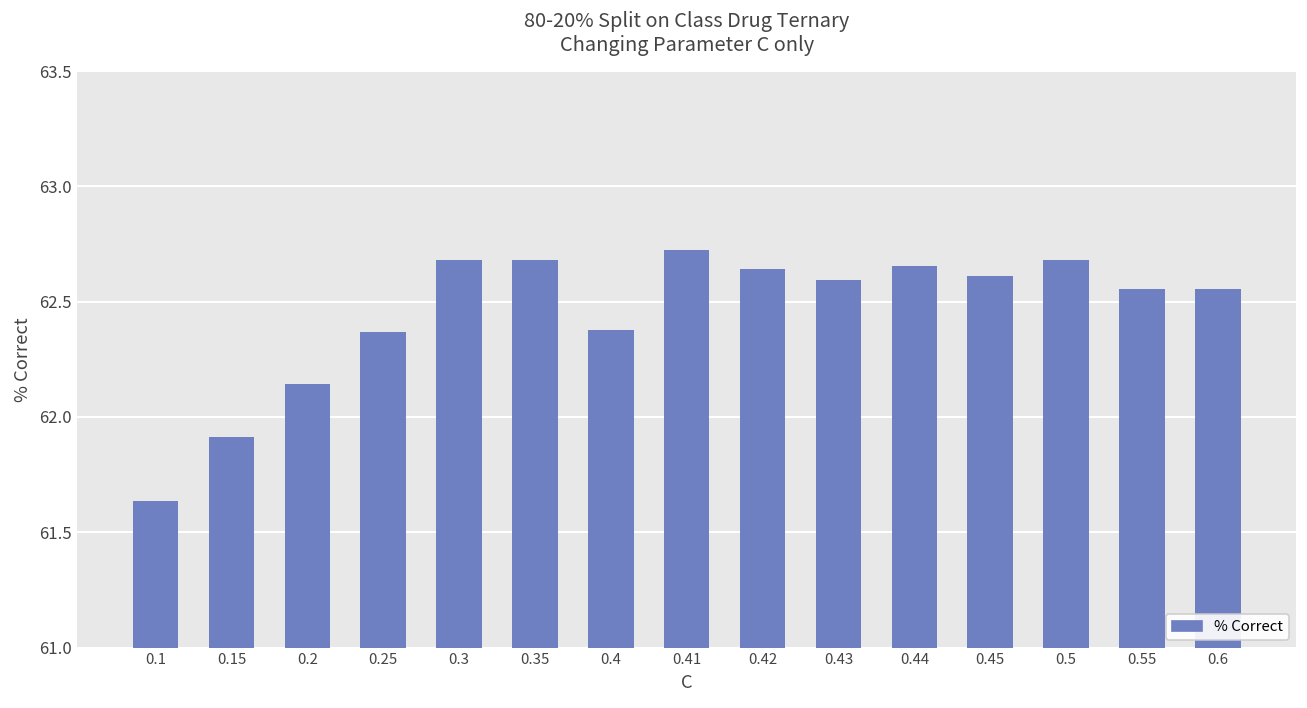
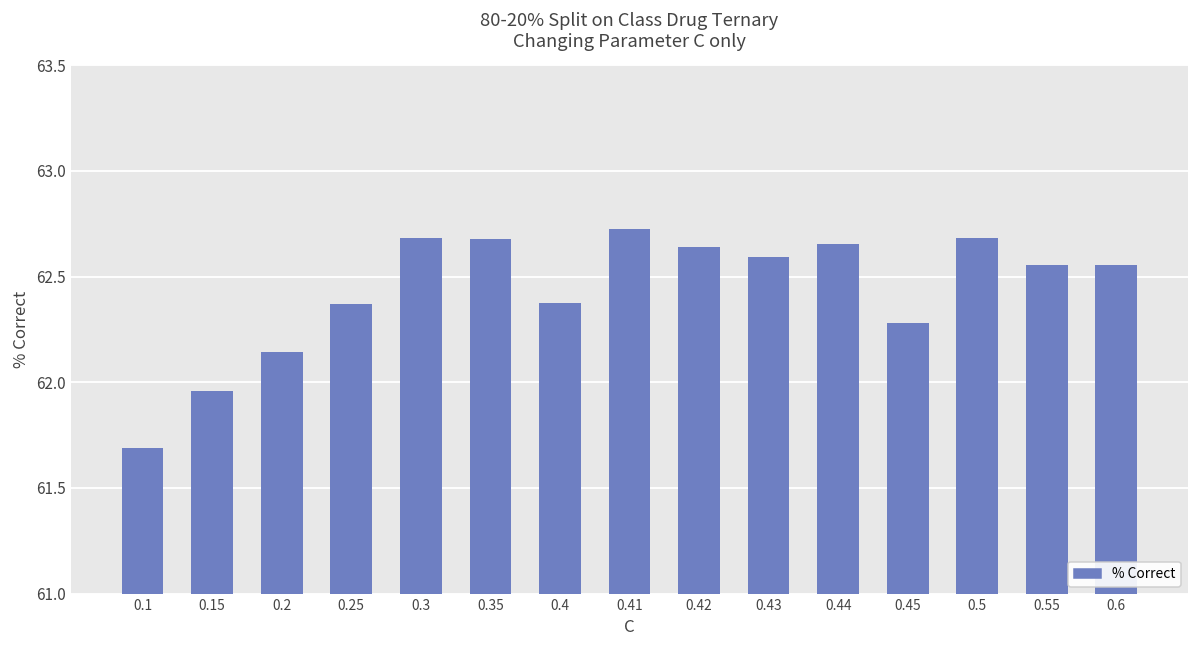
0.1: 61.64 -> 61.69
0.15: 61.91 -> 61.96
0.45: 62.61 -> 62.28
